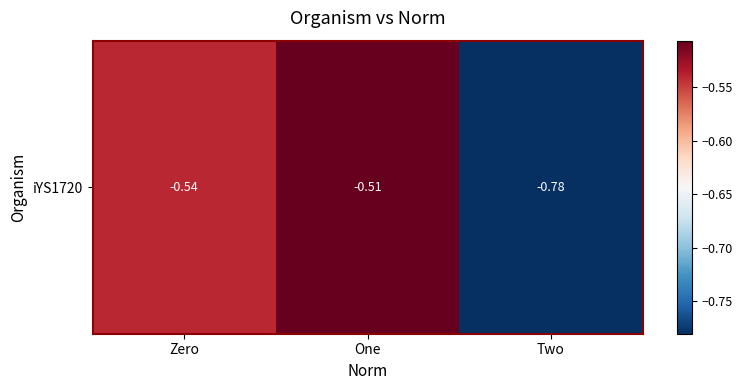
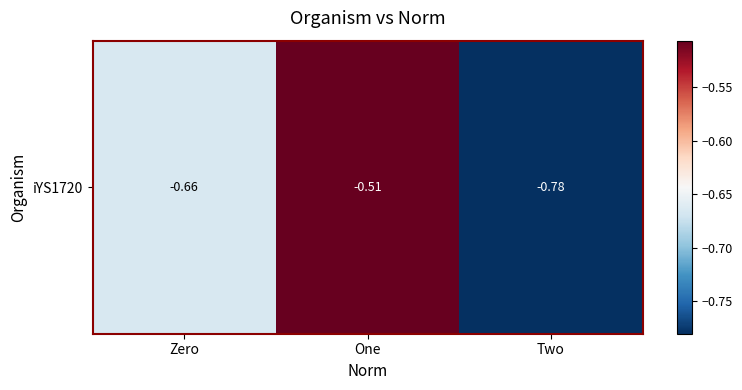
iYS1720, Zero: -0.54 -> -0.66
